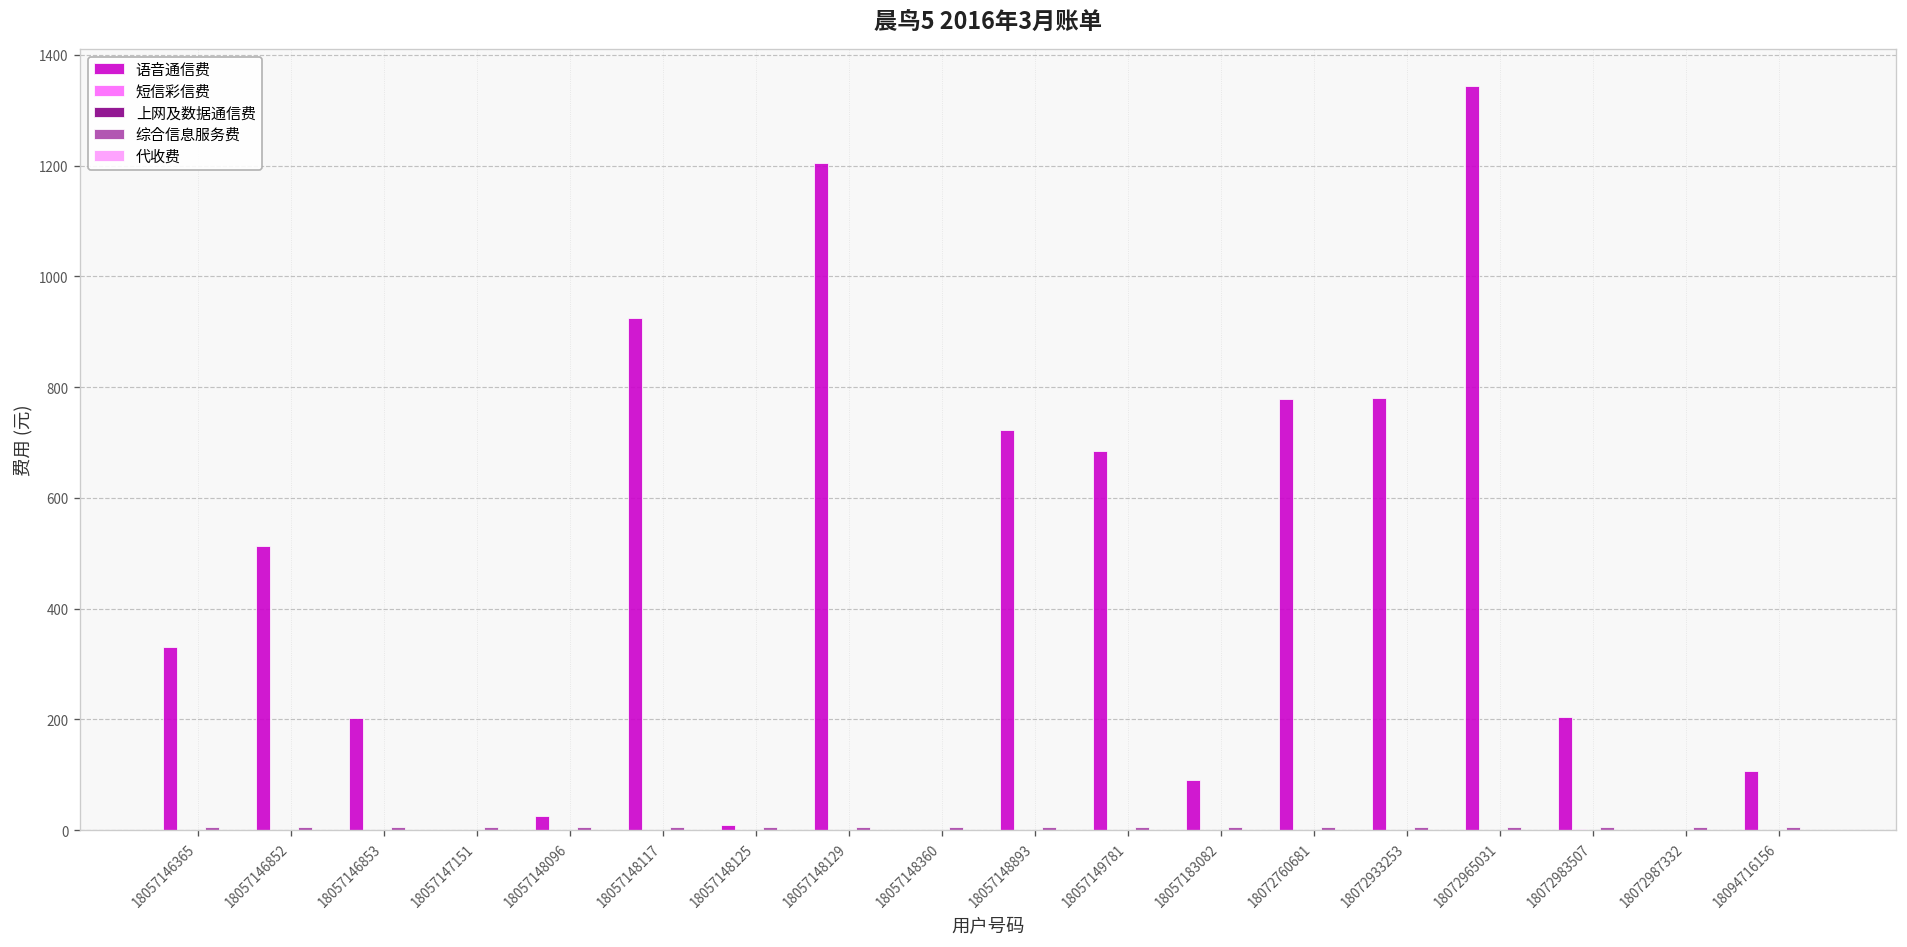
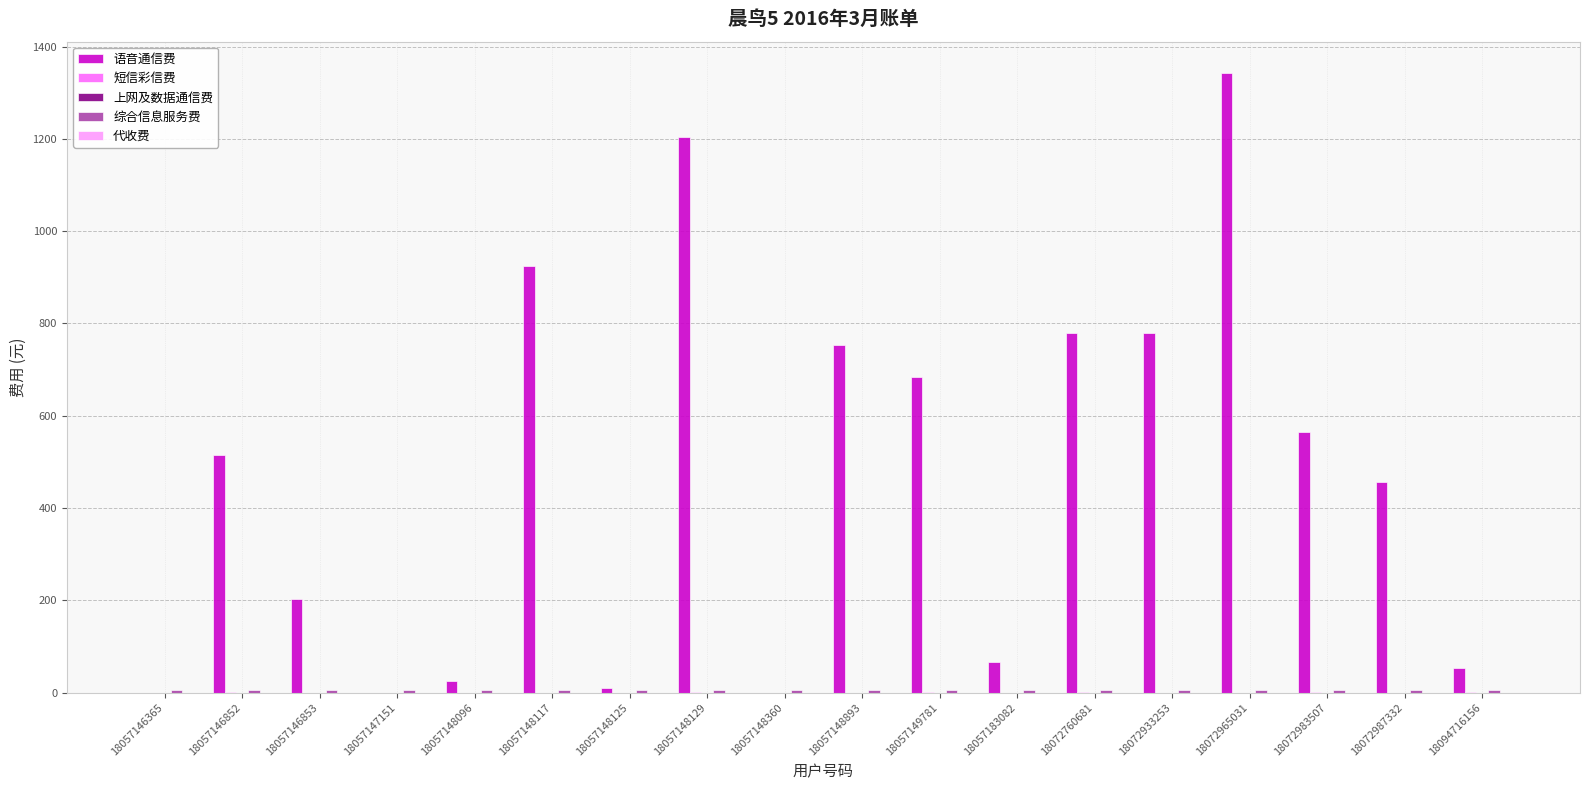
语音通信费, 18057146365: 330 -> 0
语音通信费, 18057148893: 720 -> 750
语音通信费, 18057183082: 90 -> 70
语音通信费, 18072983507: 200 -> 560
语音通信费, 18072987332: 0 -> 460
语音通信费, 18094716156: 110 -> 50
